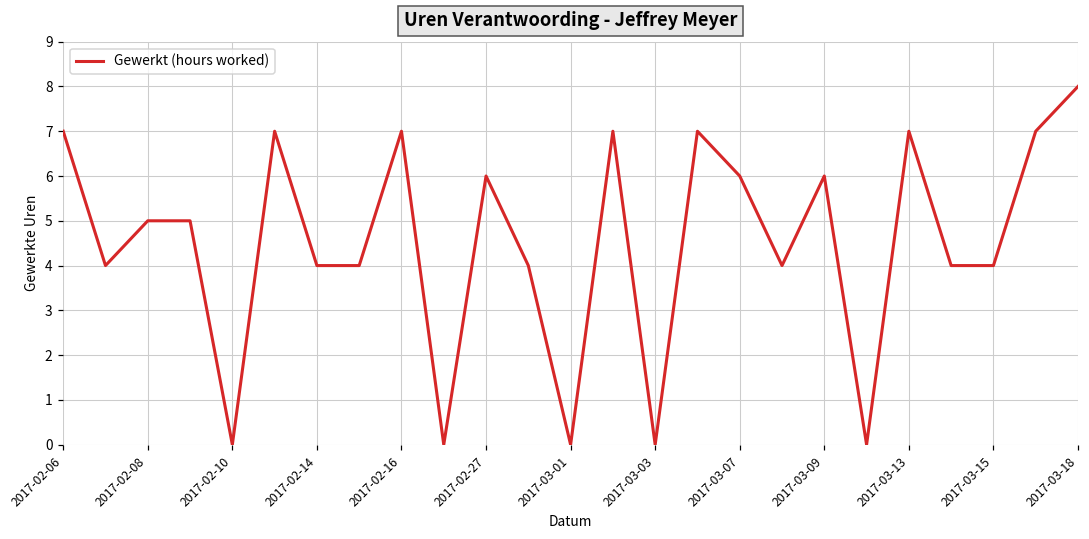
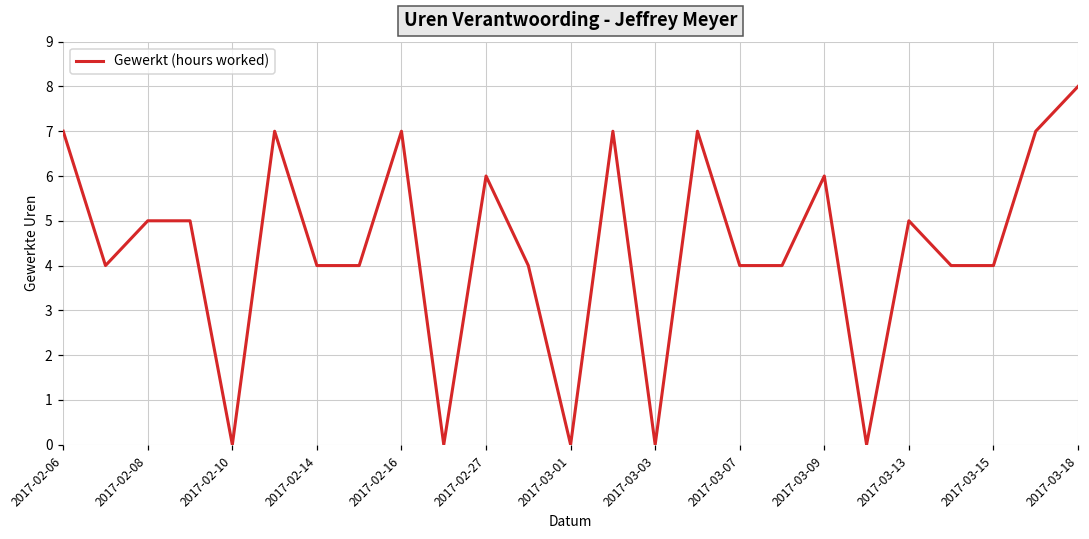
2017-03-07: 6 -> 4
2017-03-13: 7 -> 5
